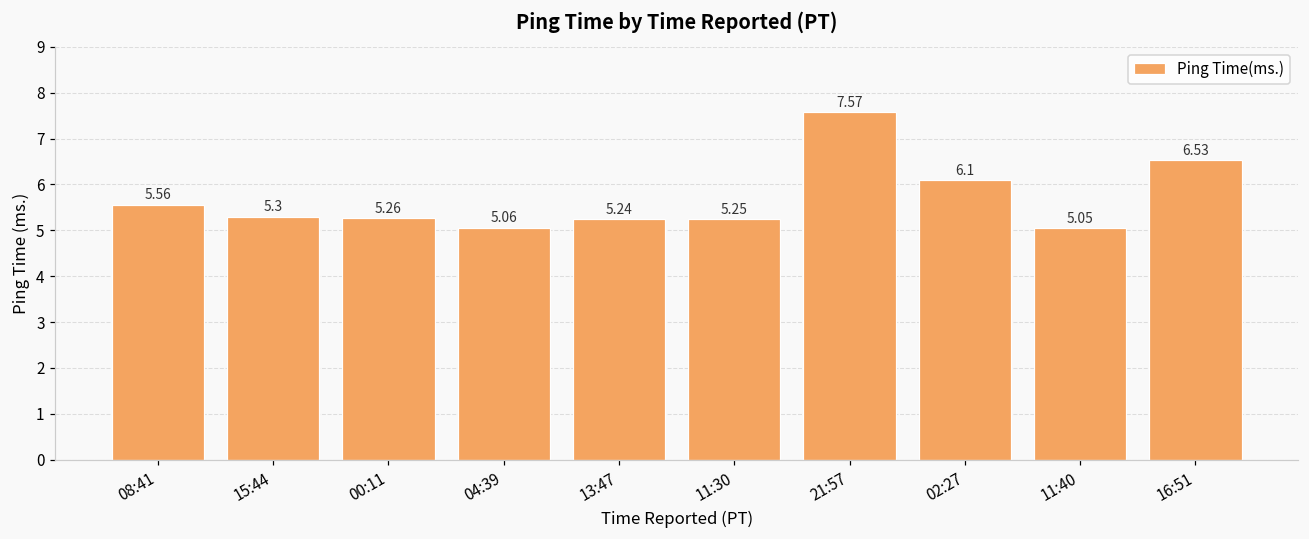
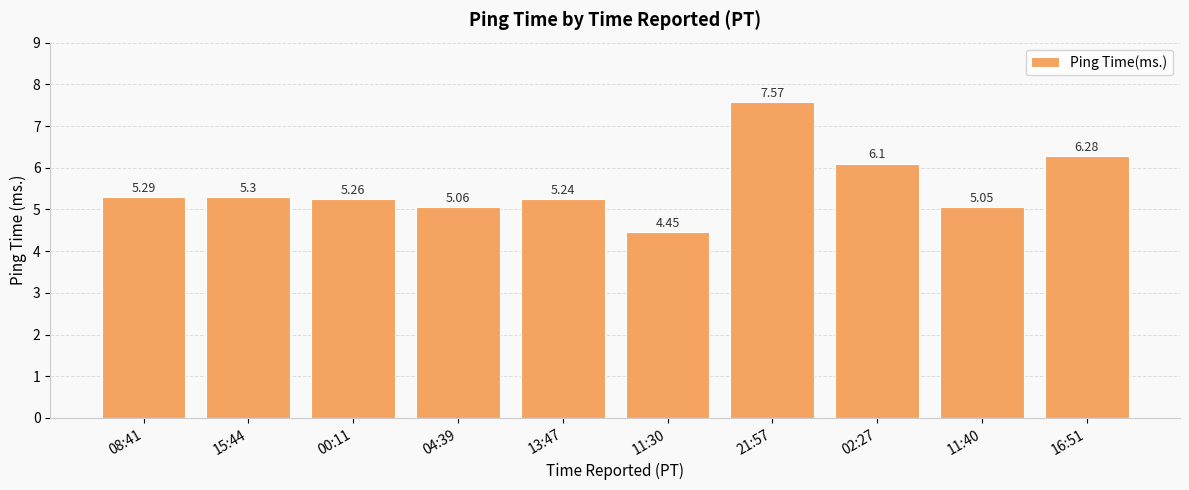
08:41: 5.56 -> 5.29
11:30: 5.25 -> 4.45
16:51: 6.53 -> 6.28
